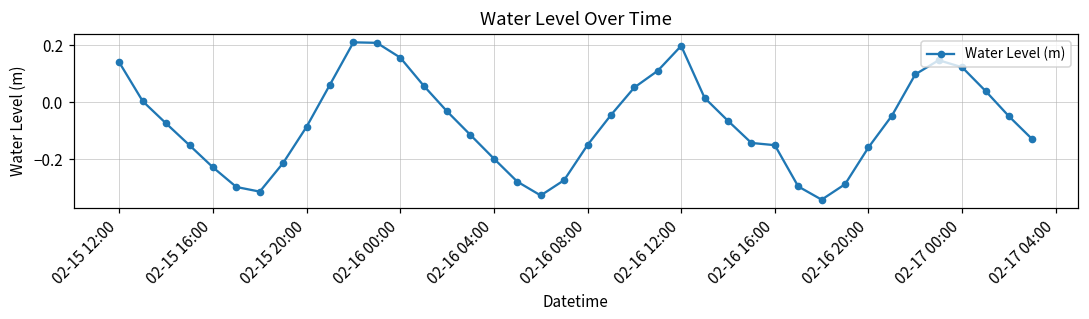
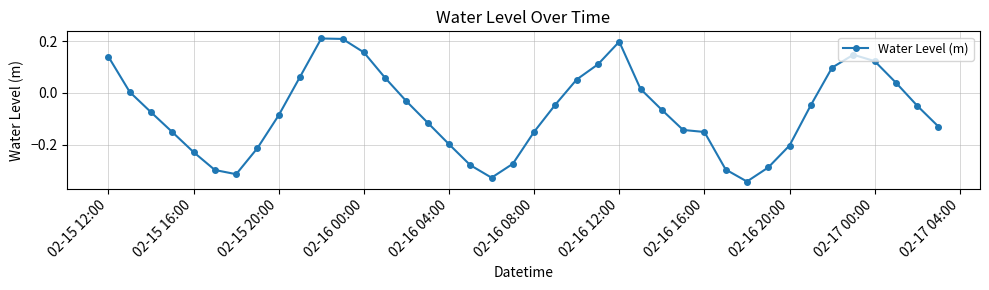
02-16 20:00: -0.16 -> -0.20
